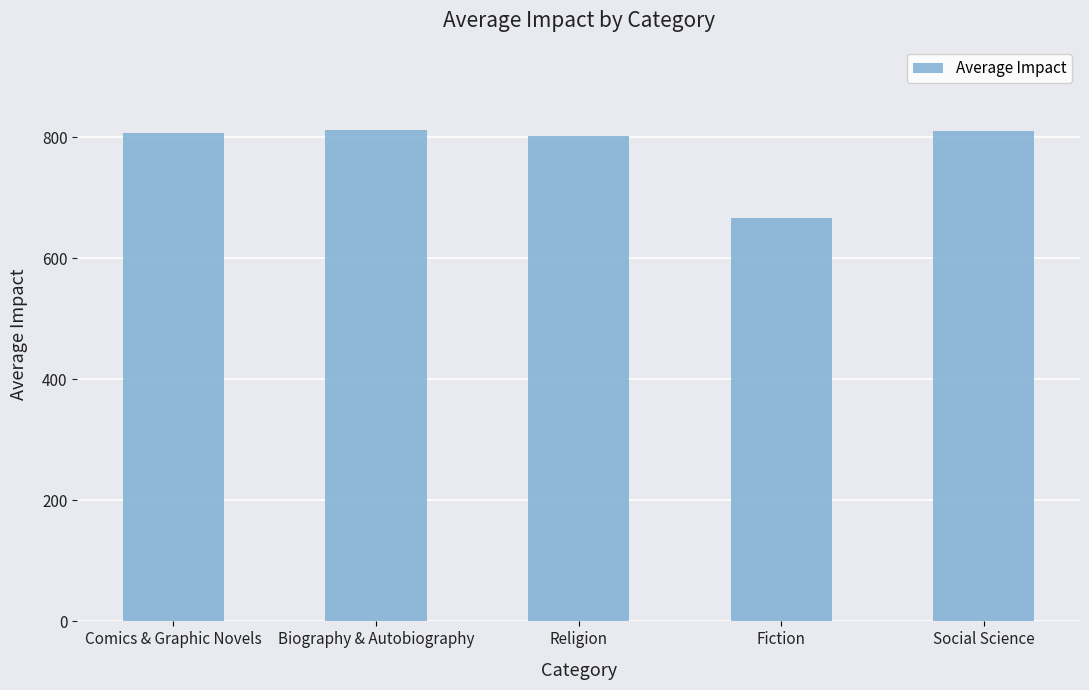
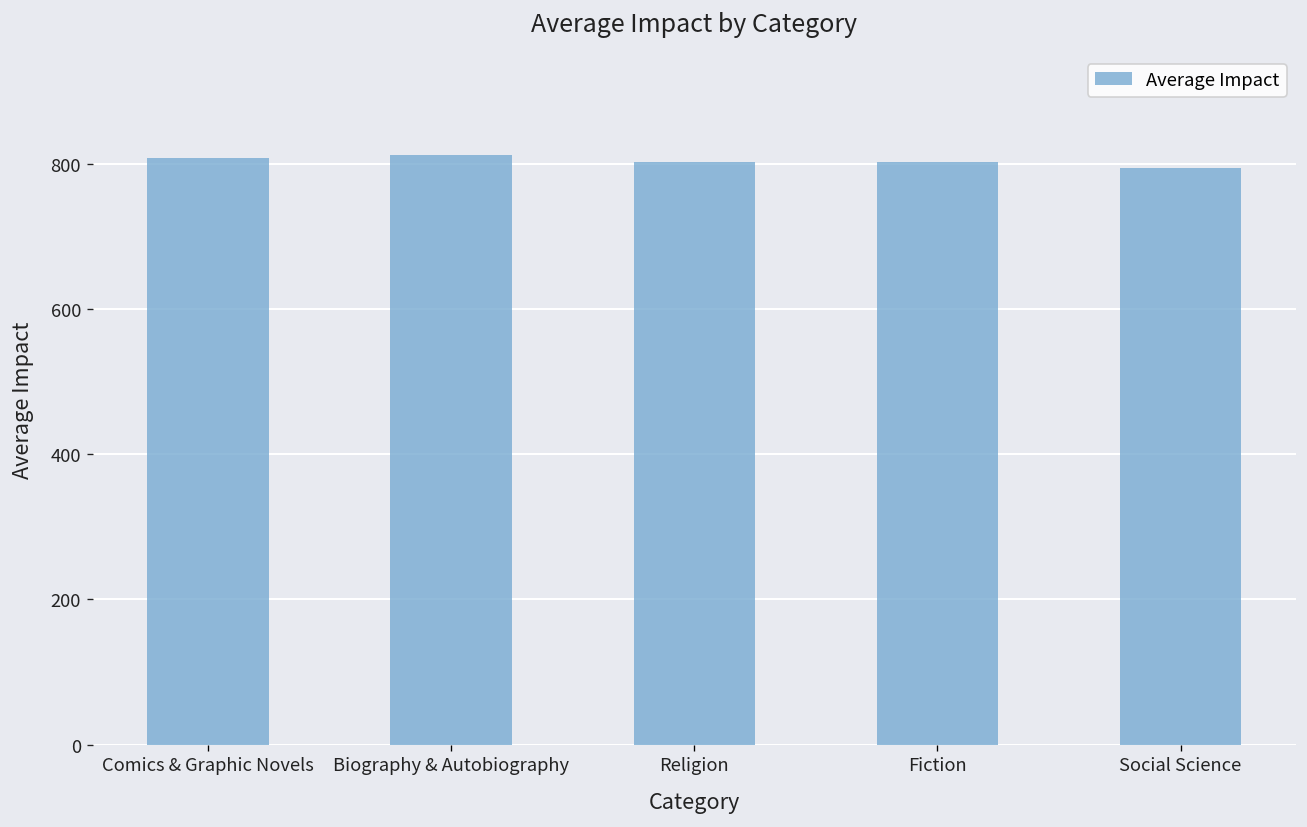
Fiction: 670 -> 800
Social Science: 810 -> 790
